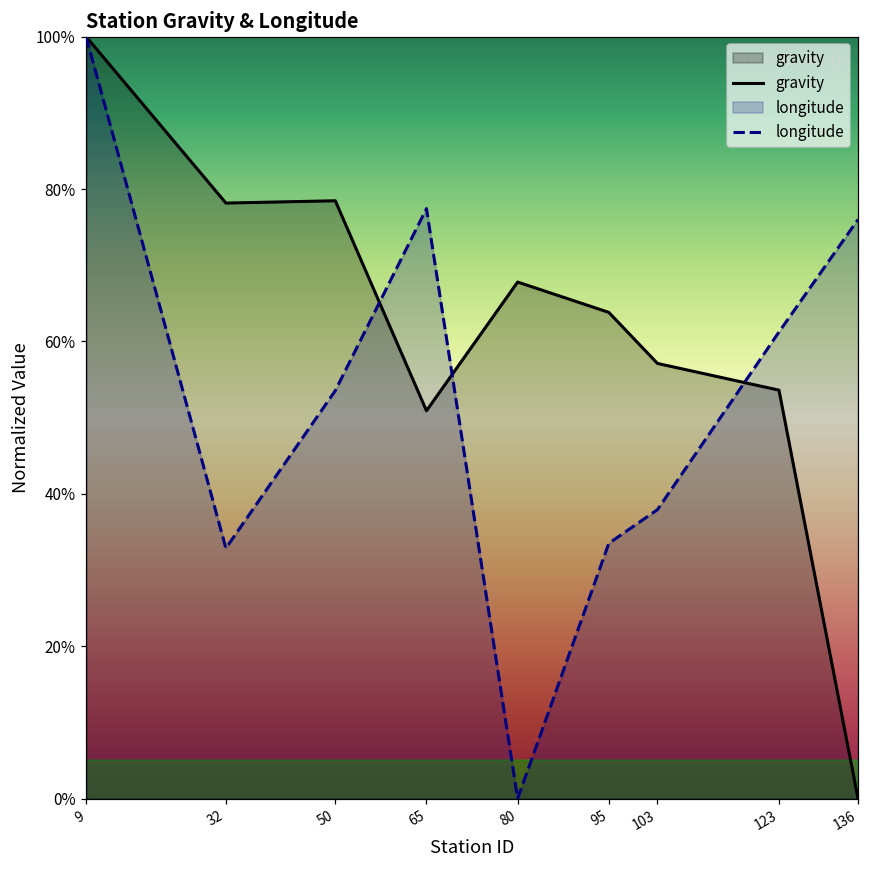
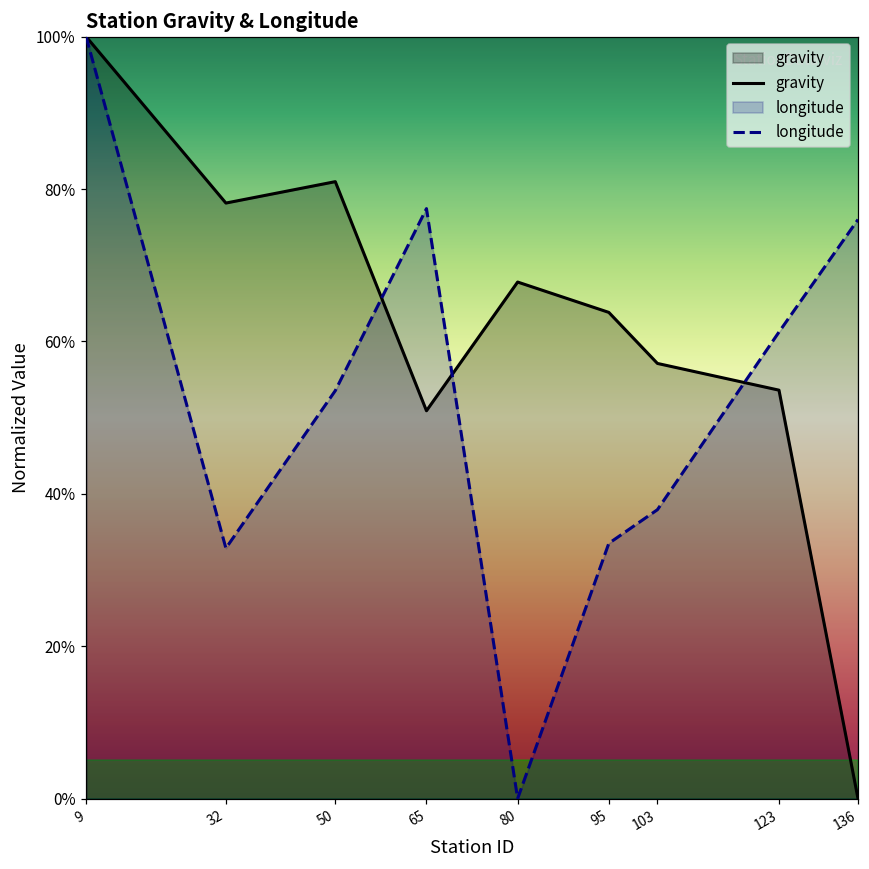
gravity, 50: 78% -> 81%
